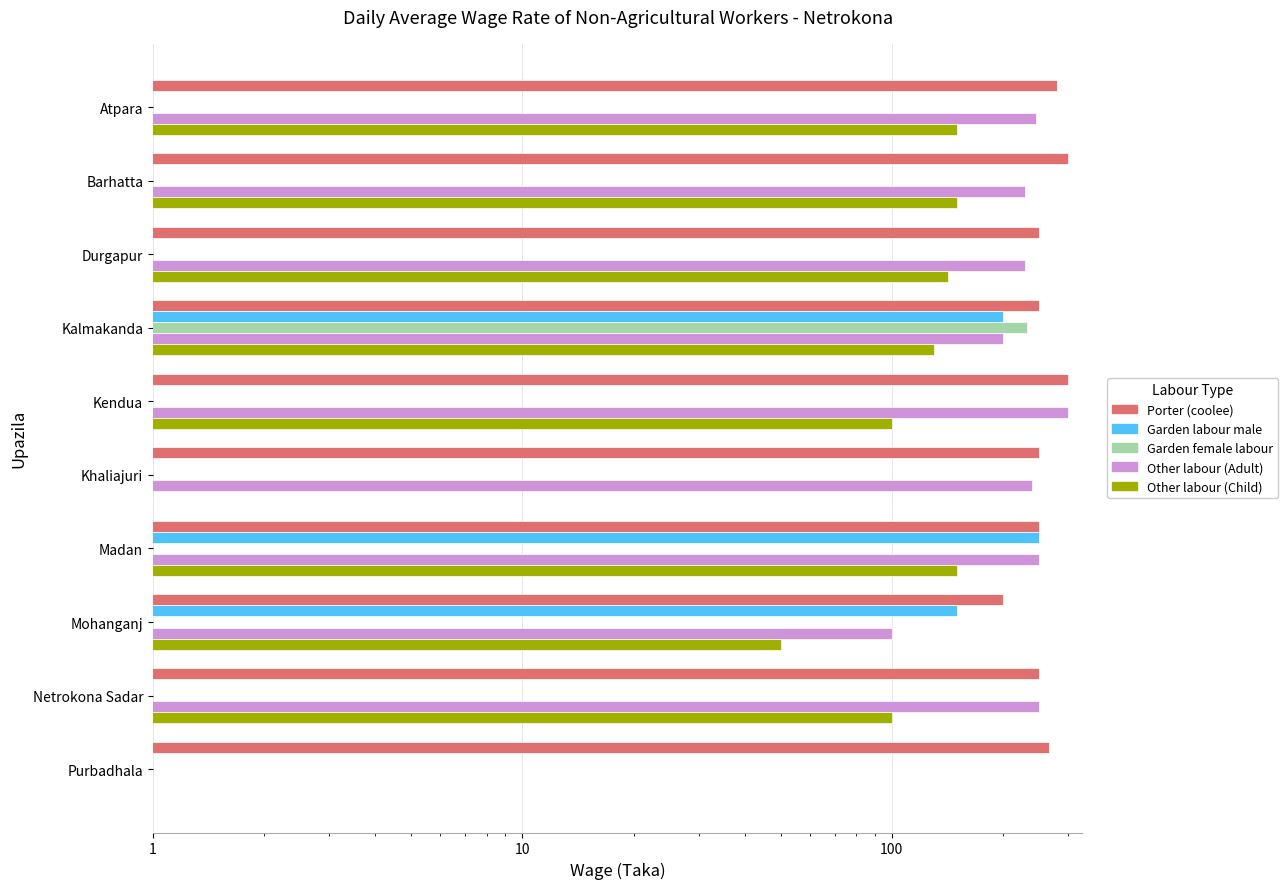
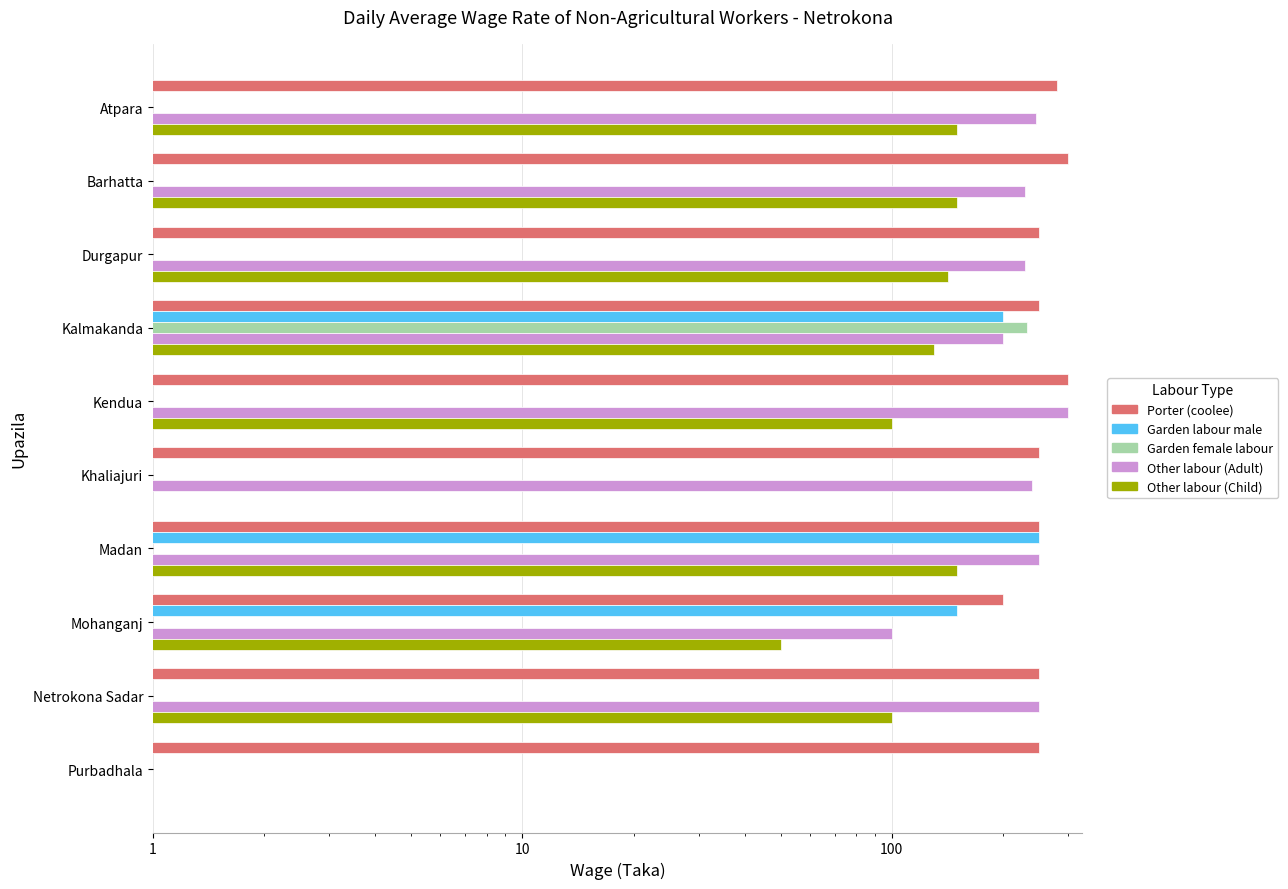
Porter (coolee), Purbadhala: 270 -> 250
